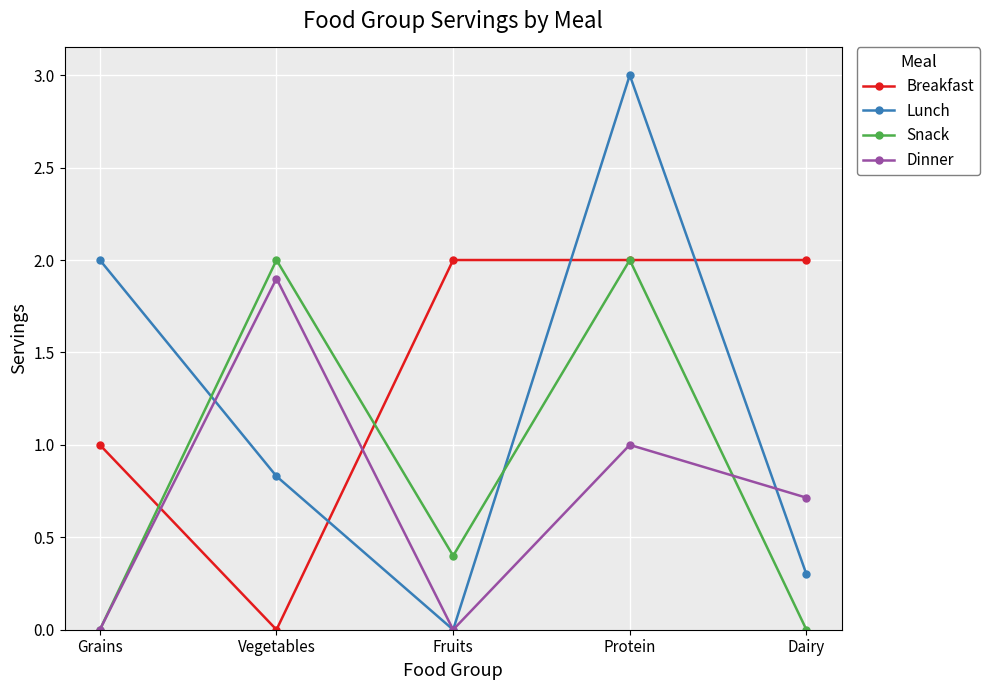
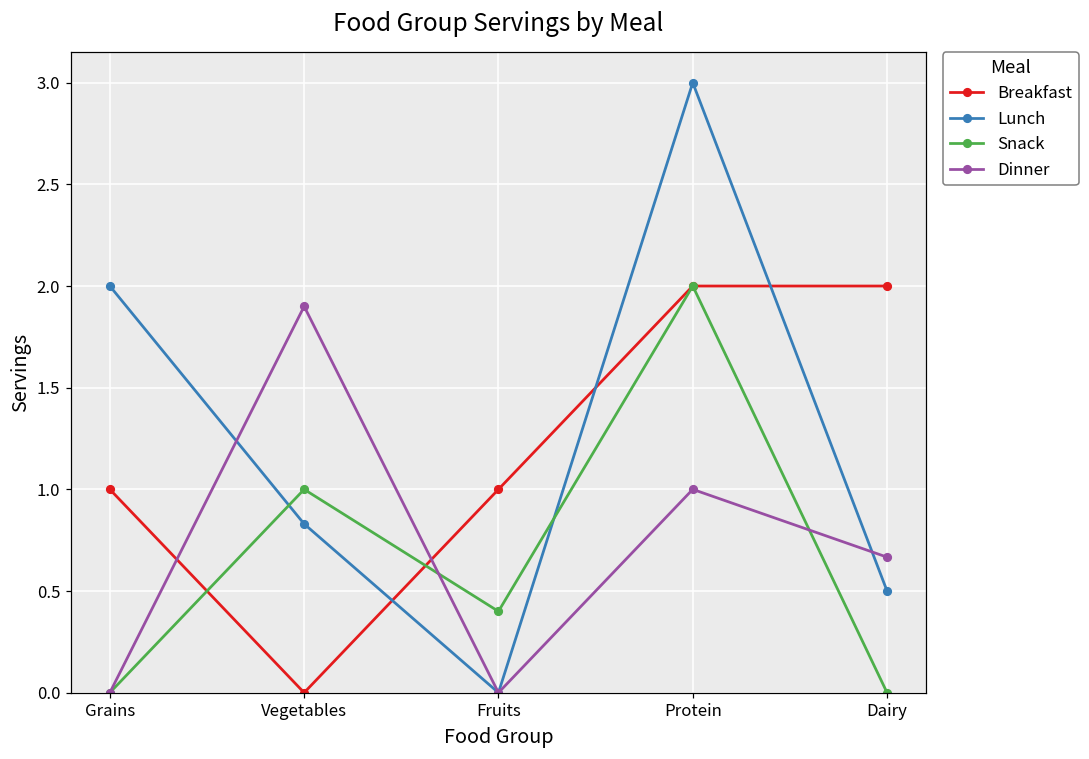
Snack, Vegetables: 2 -> 1
Breakfast, Fruits: 2 -> 1
Lunch, Dairy: 0.3 -> 0.5
Dinner, Dairy: 0.71 -> 0.67
